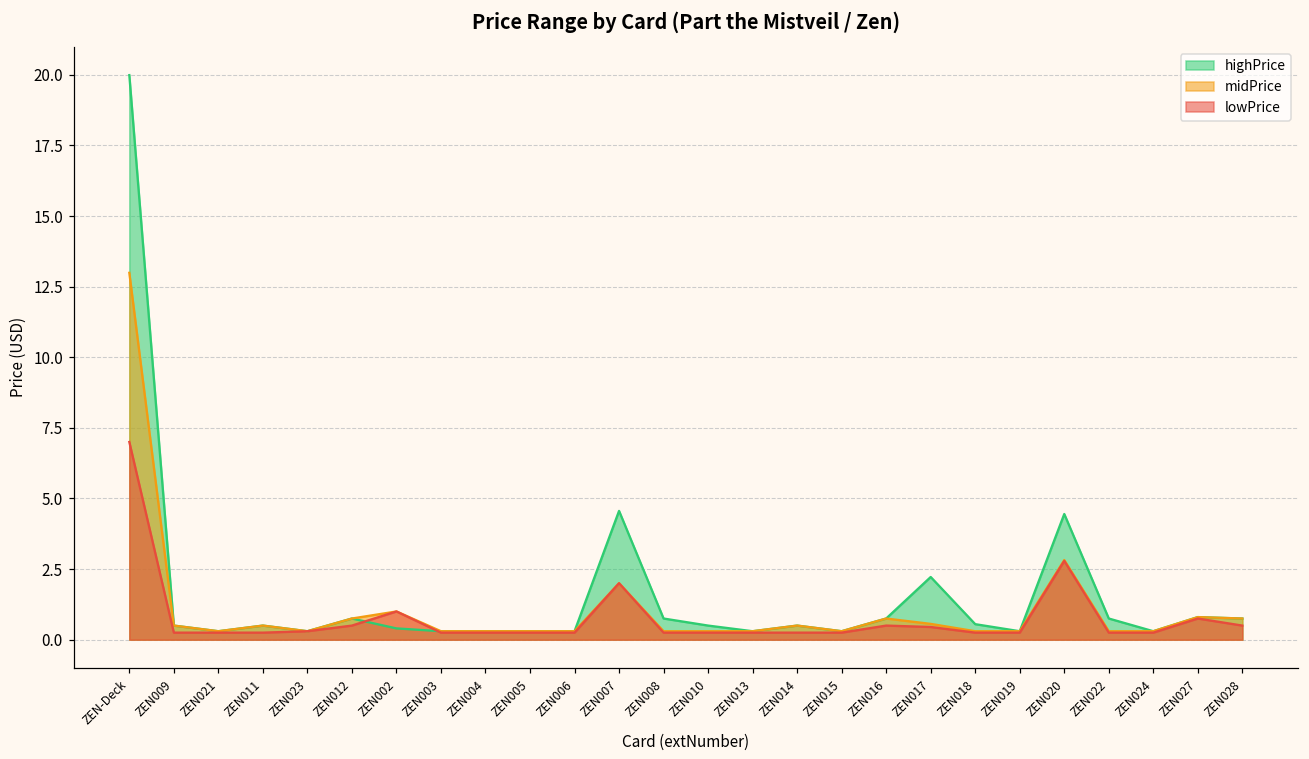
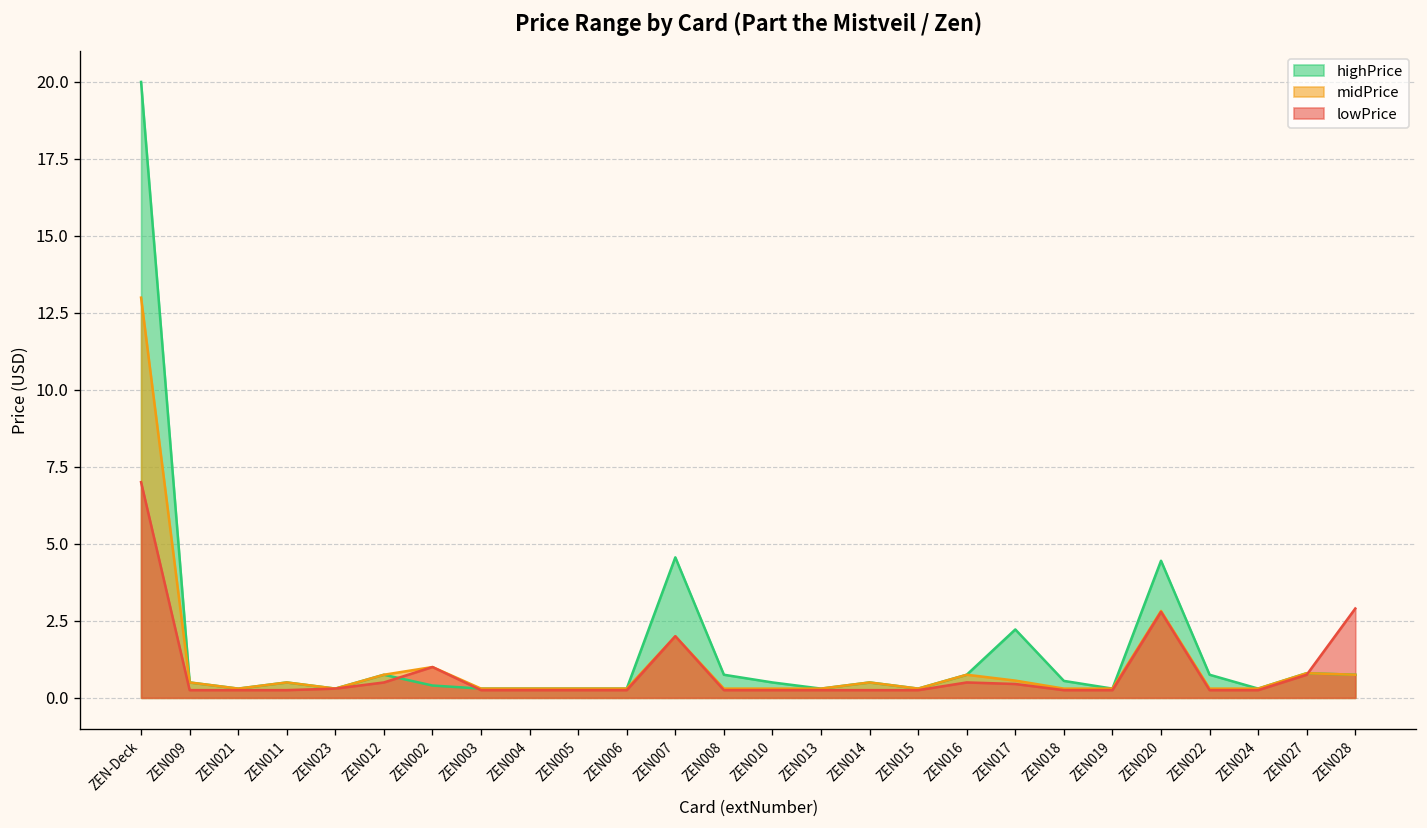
lowPrice, ZEN028: 0.5 -> 2.9
